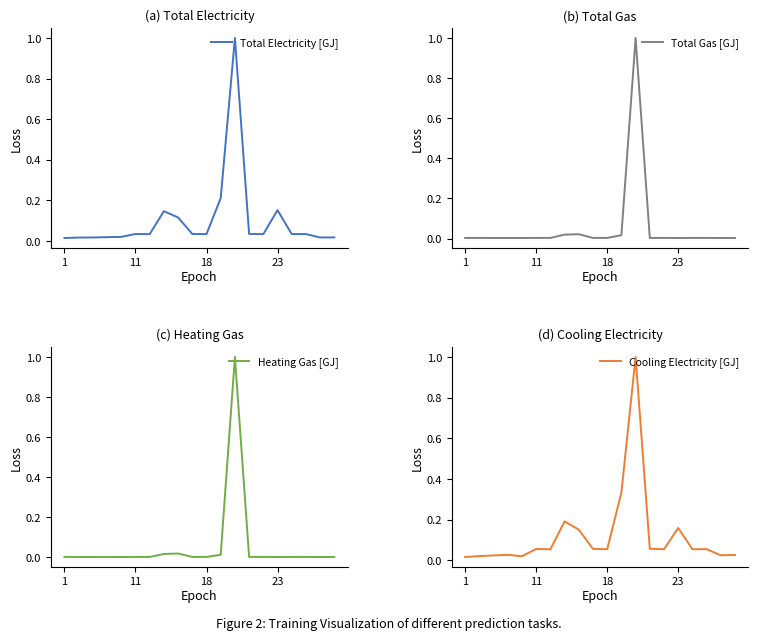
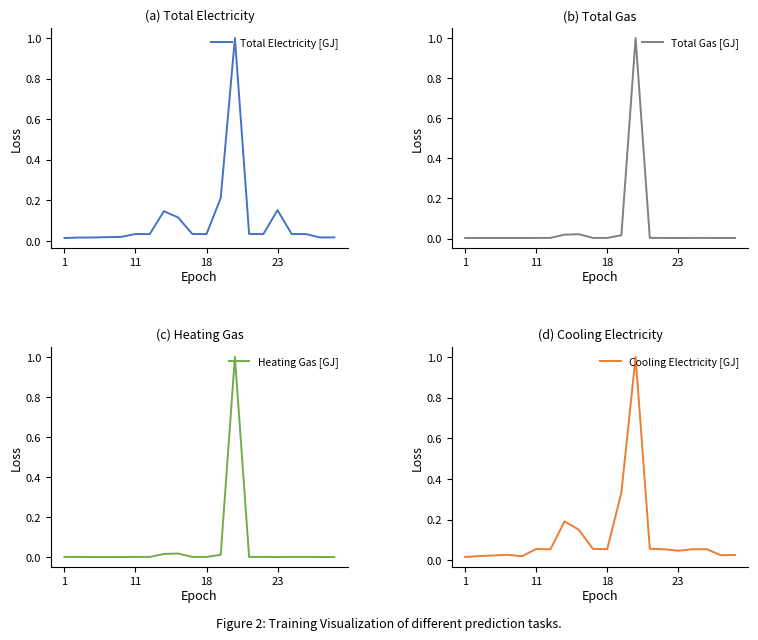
(d) Cooling Electricity, 23: 0.16 -> 0.05
